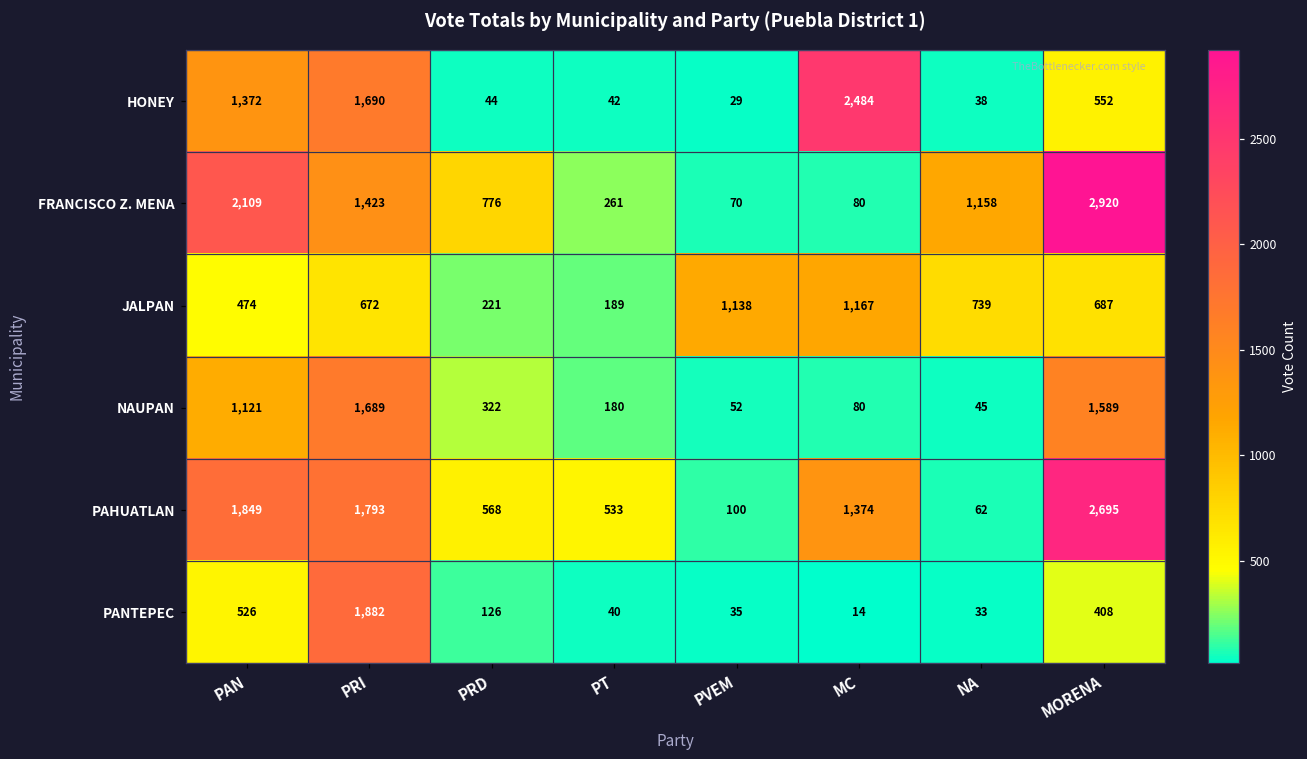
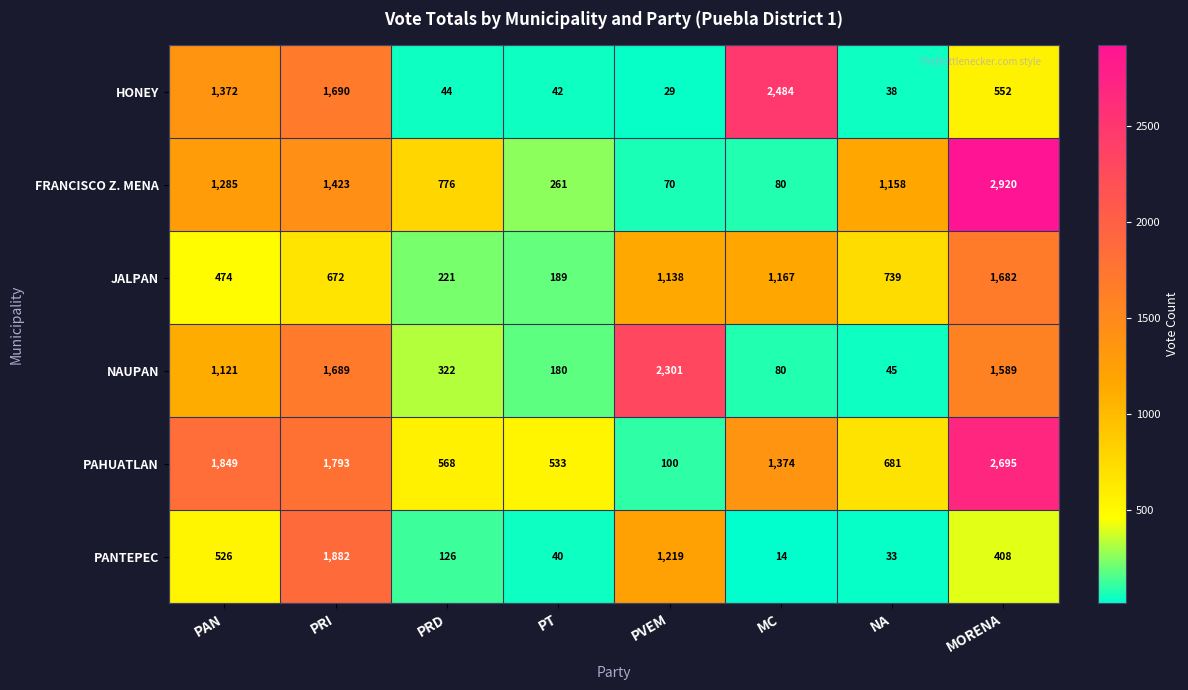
FRANCISCO Z. MENA, PAN: 2,109 -> 1,285
JALPAN, MORENA: 687 -> 1,682
NAUPAN, PVEM: 52 -> 2,301
PAHUATLAN, NA: 62 -> 681
PANTEPEC, PVEM: 35 -> 1,219
